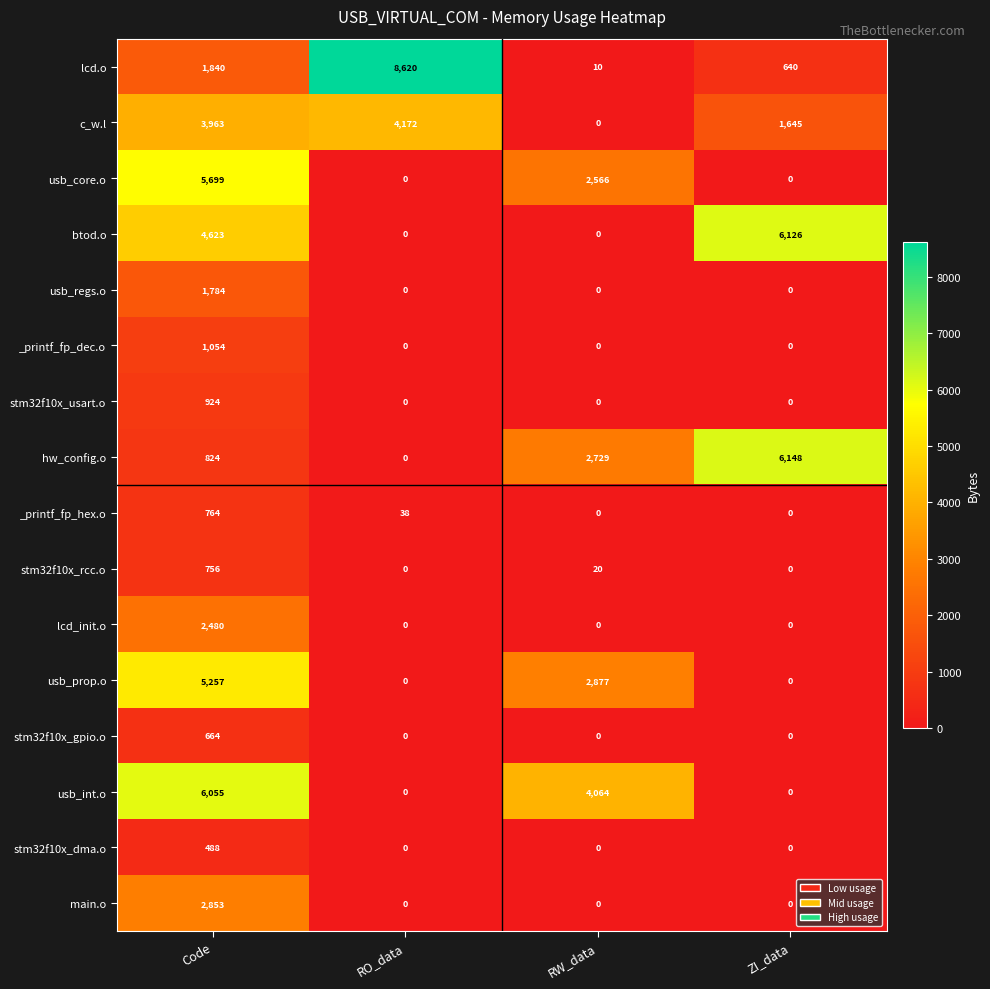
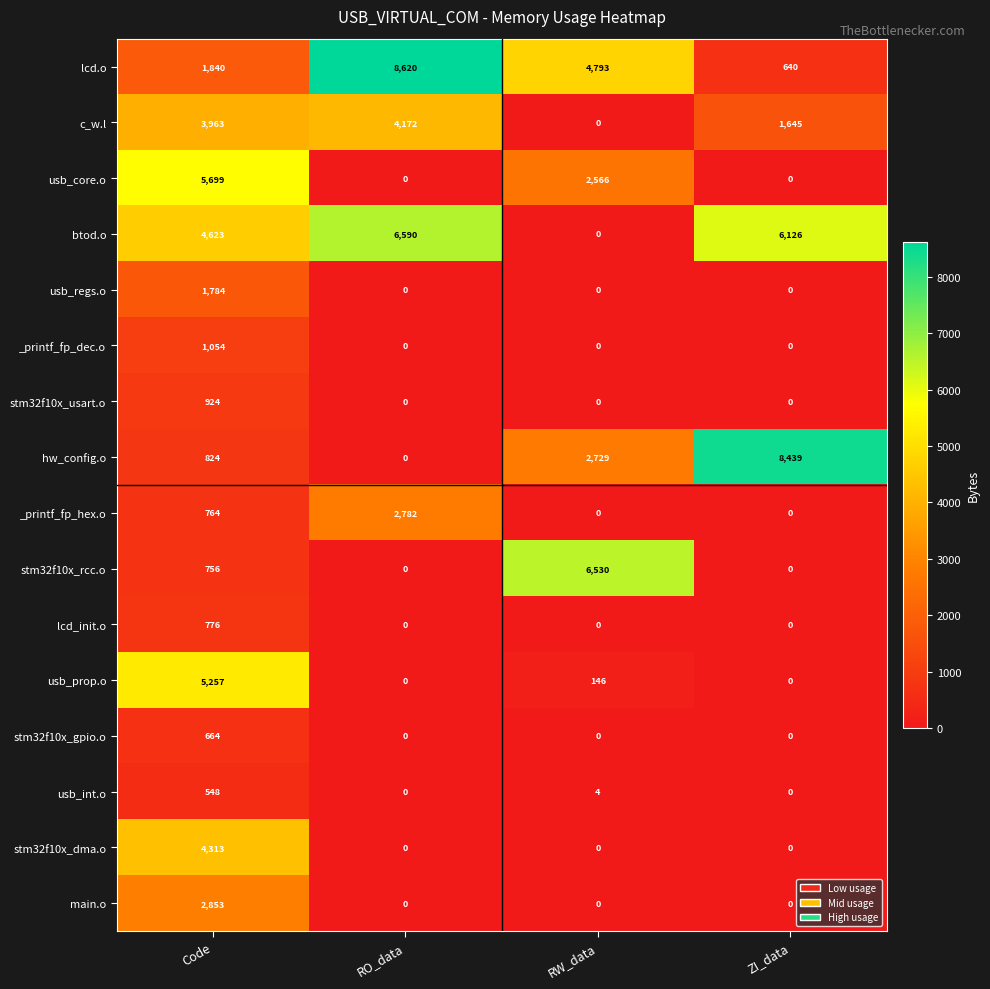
lcd.o, RW_data: 10 -> 4,793
btod.o, RO_data: 0 -> 6,590
hw_config.o, ZI_data: 6,148 -> 8,439
_printf_fp_hex.o, RO_data: 38 -> 2,782
stm32f10x_rcc.o, RW_data: 20 -> 6,530
lcd_init.o, Code: 2,480 -> 776
usb_prop.o, RW_data: 2,877 -> 146
usb_int.o, Code: 6,055 -> 548
usb_int.o, RW_data: 4,064 -> 4
stm32f10x_dma.o, Code: 488 -> 4,313
